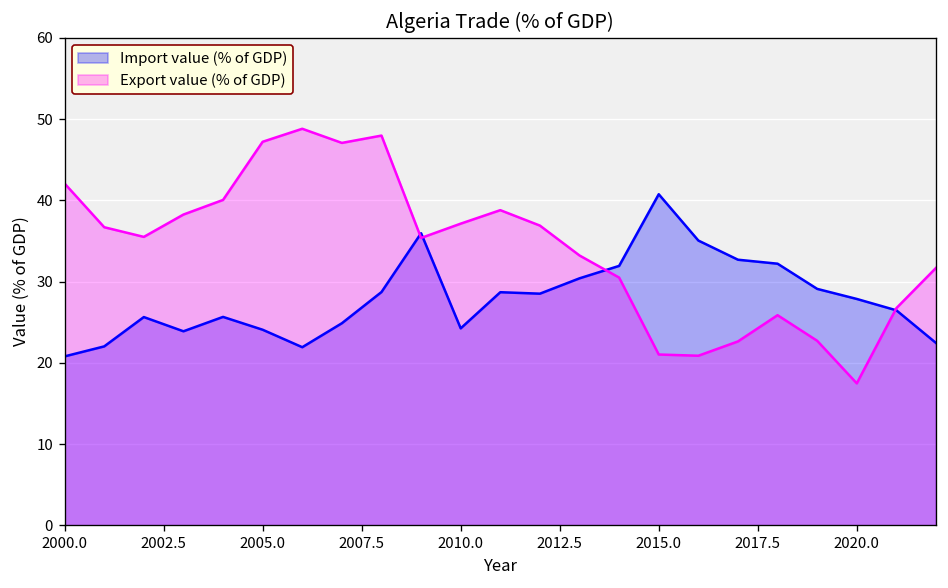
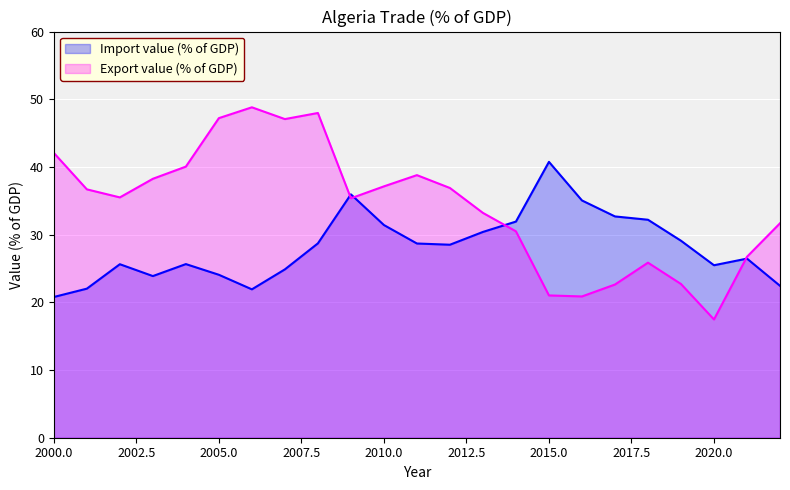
Import value (% of GDP), 2010.0: 24 -> 31
Import value (% of GDP), 2020.0: 28 -> 25
